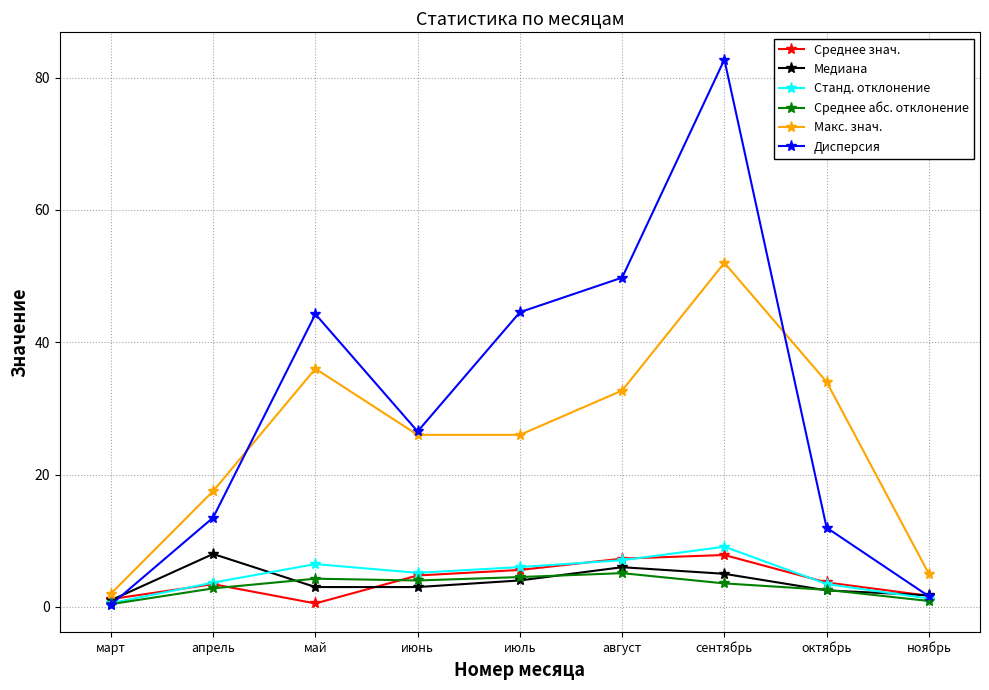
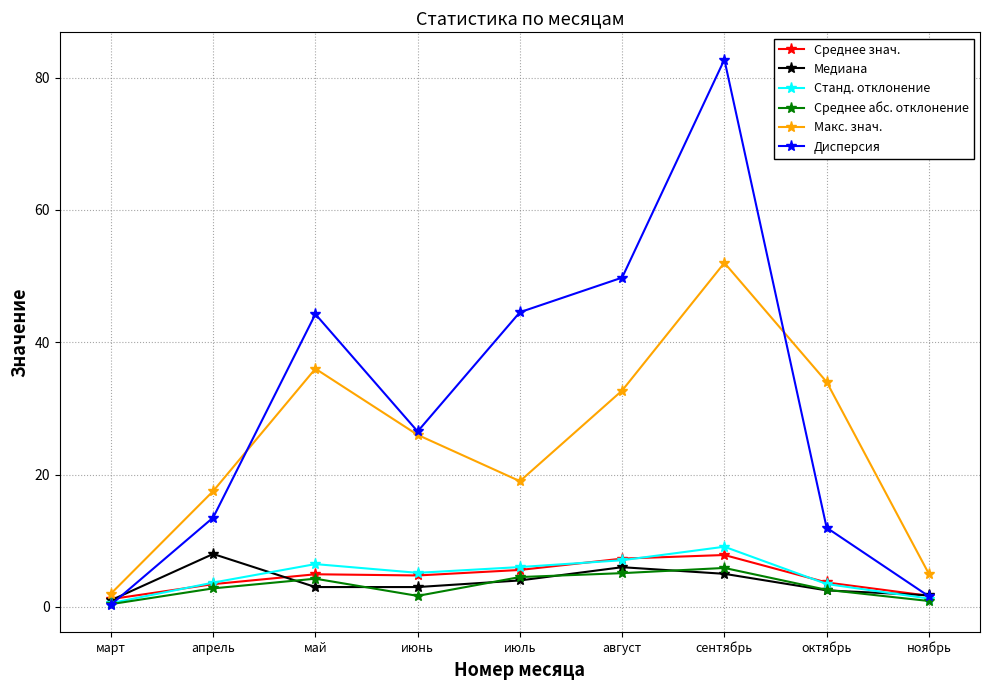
Среднее знач., май: 1 -> 5
Среднее абс. отклонение, июнь: 4 -> 2
Макс. знач., июль: 26 -> 19
Среднее абс. отклонение, сентябрь: 4 -> 6
